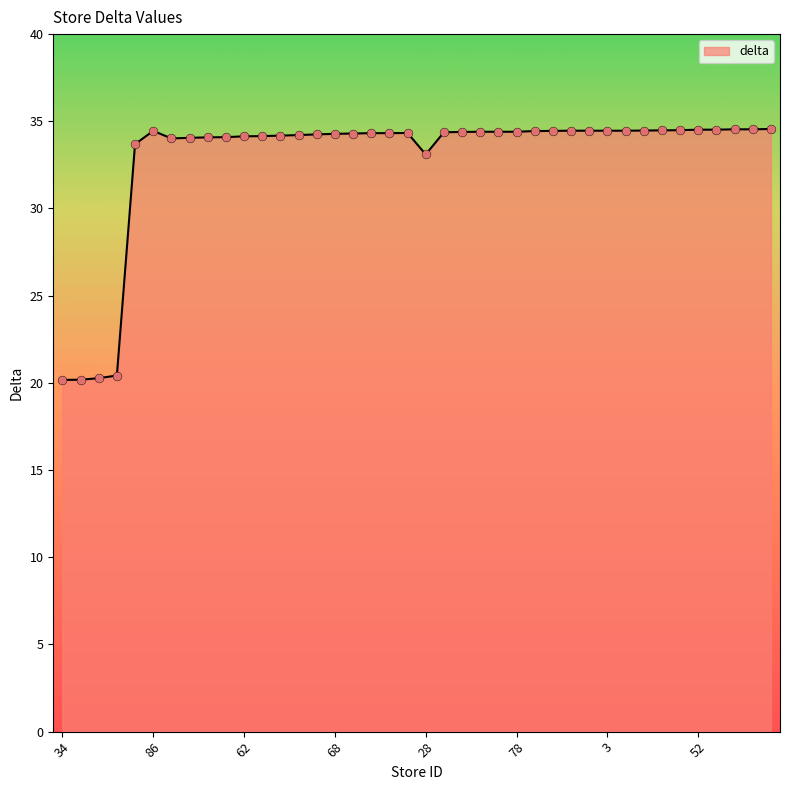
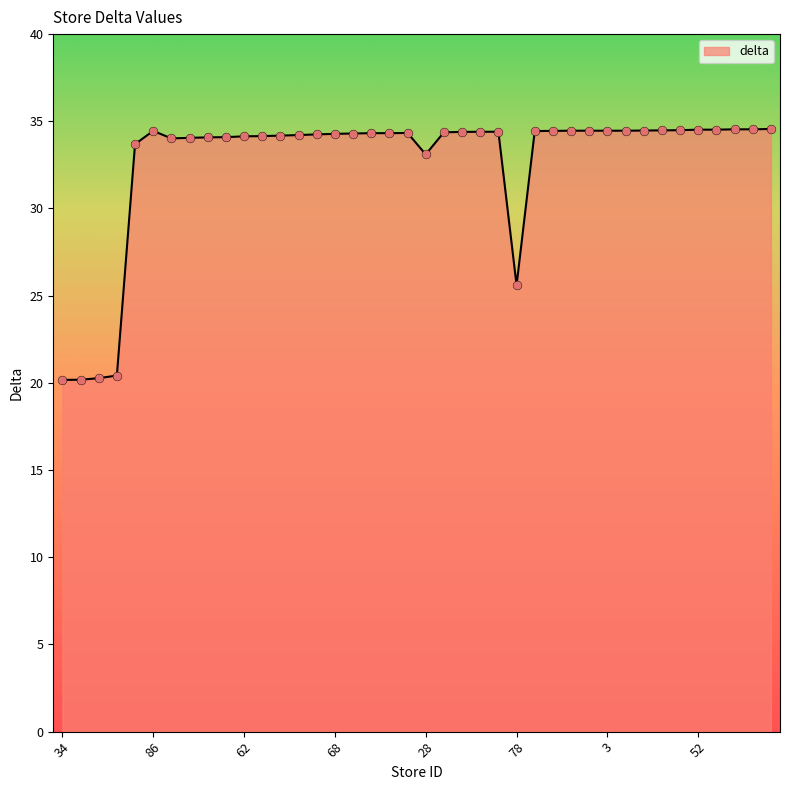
78: 34.4 -> 25.6
